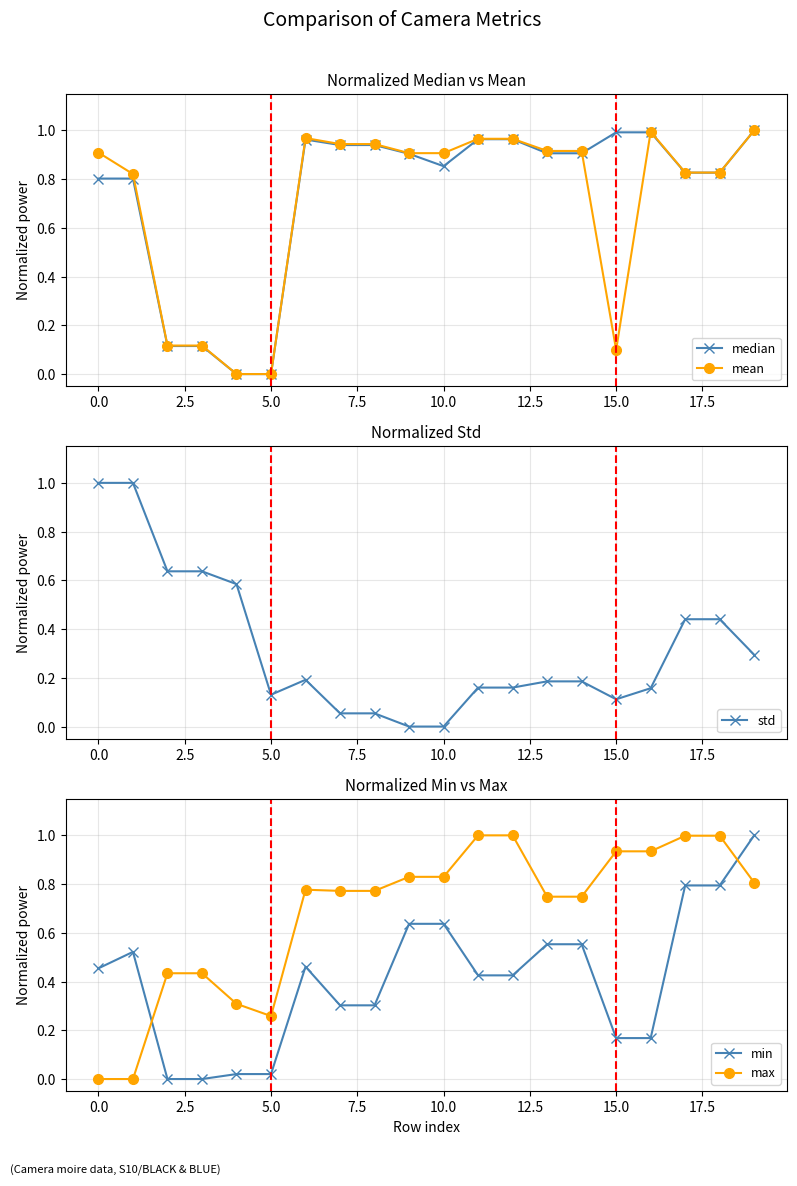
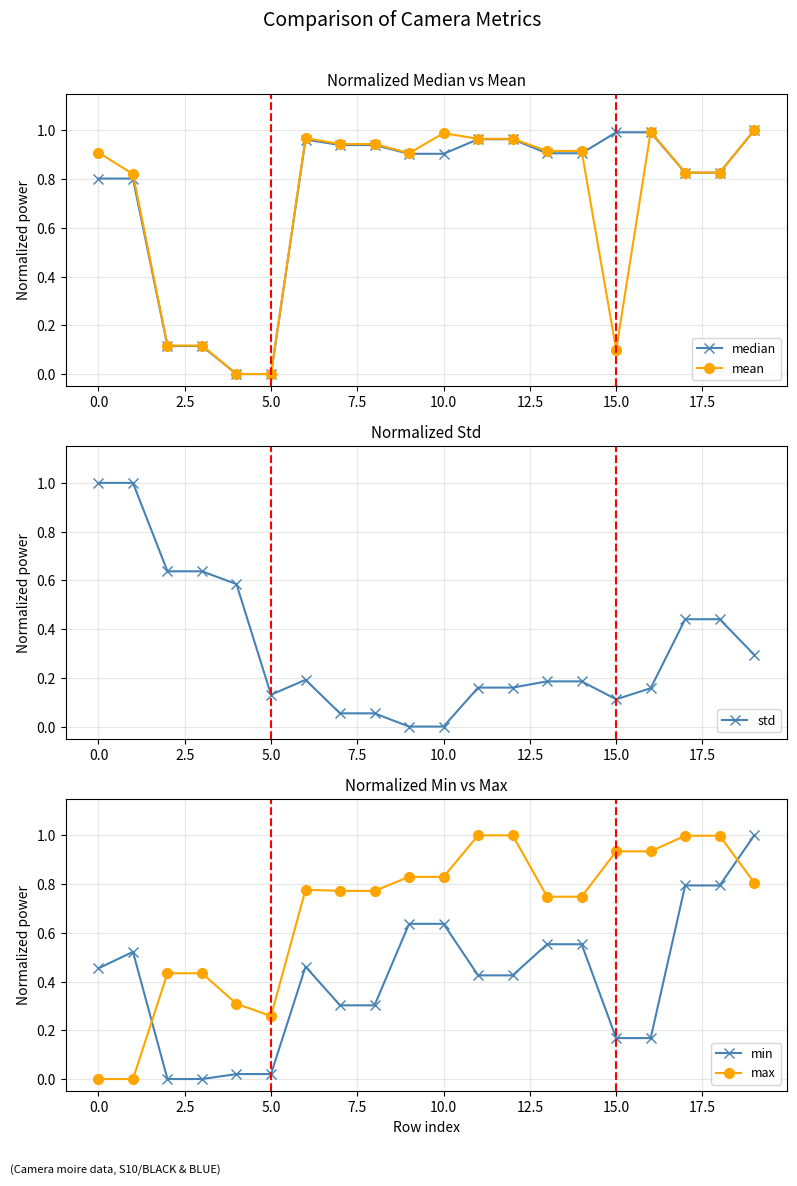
Normalized Median vs Mean, median, 10.0: 0.85 -> 0.90
Normalized Median vs Mean, mean, 10.0: 0.91 -> 0.99
